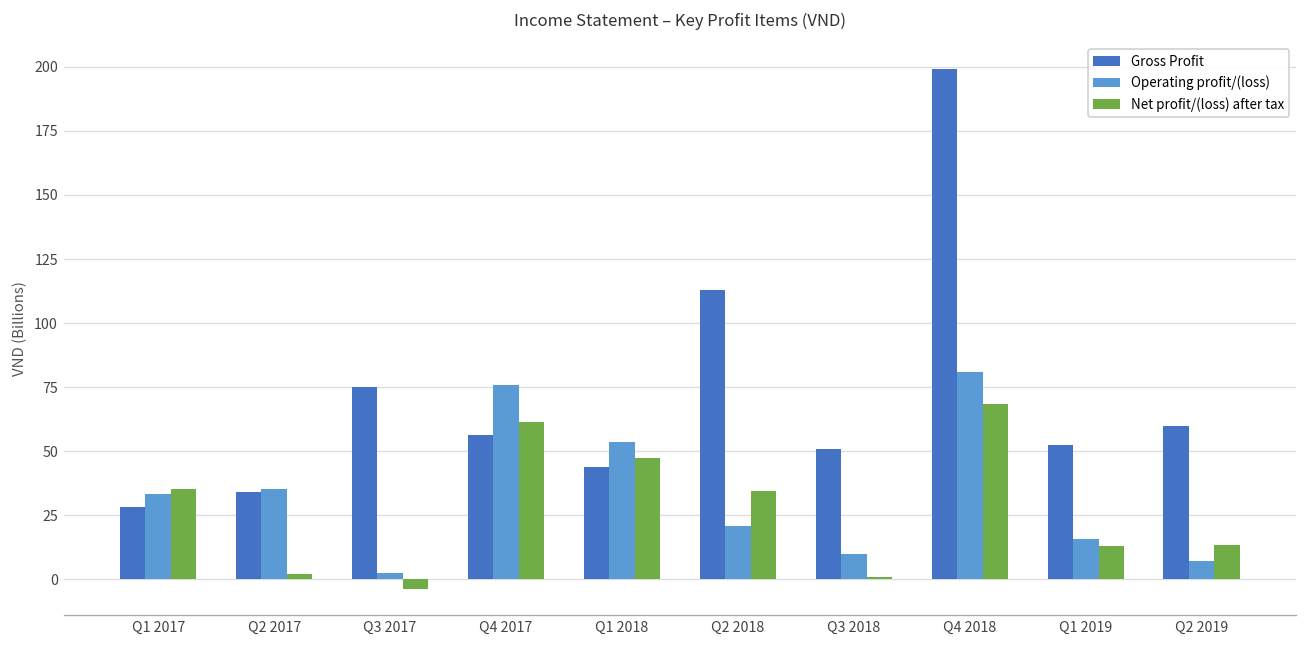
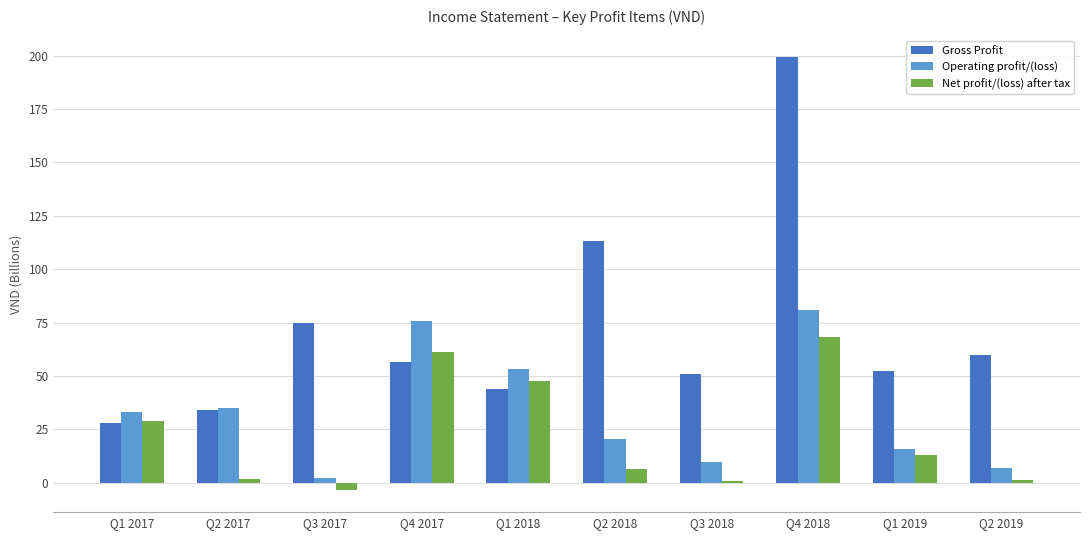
Net profit/(loss) after tax, Q1 2017: 35 -> 29
Net profit/(loss) after tax, Q2 2018: 35 -> 6
Net profit/(loss) after tax, Q2 2019: 13 -> 1
